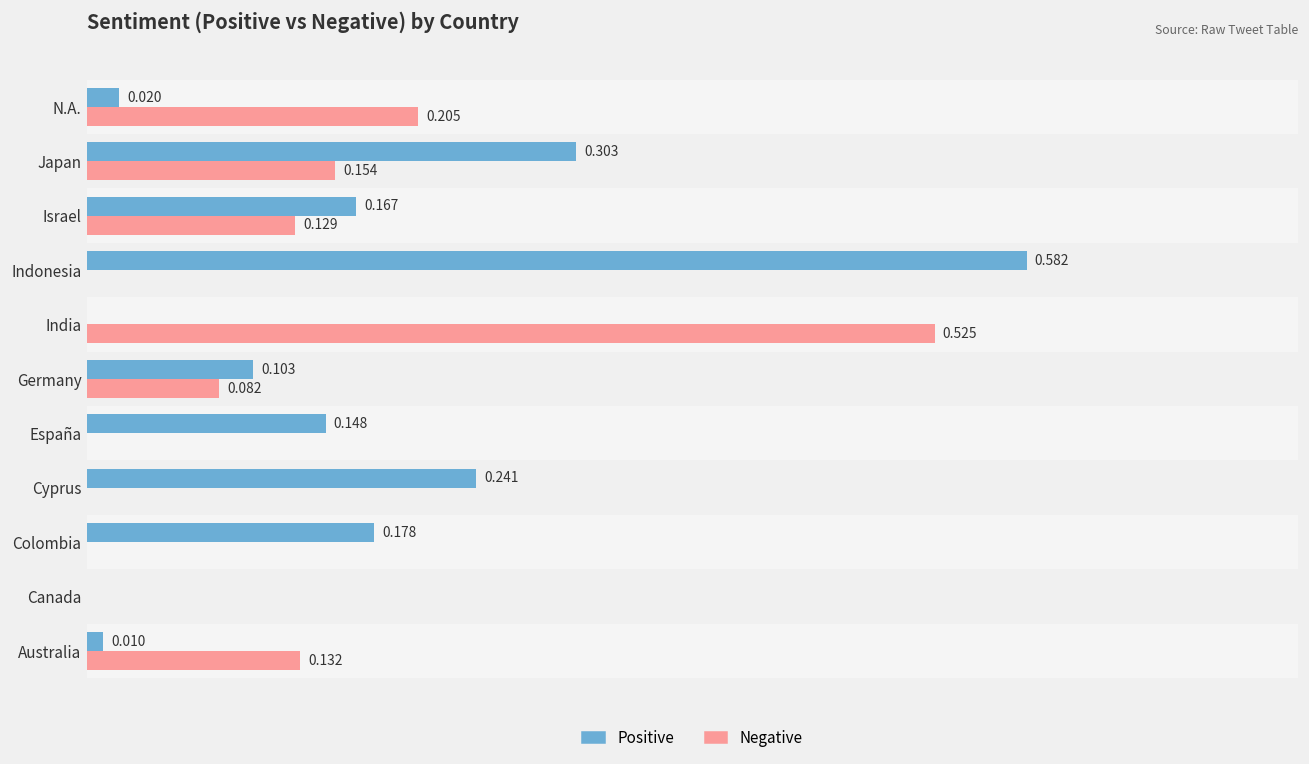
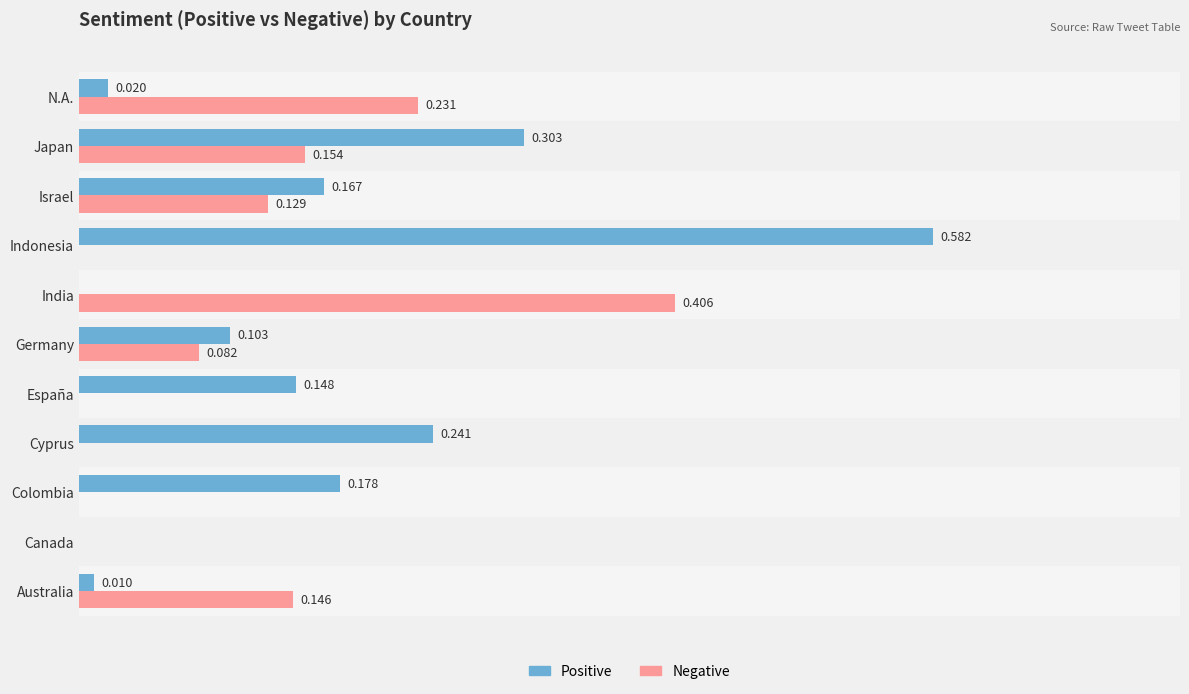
Negative, N.A.: 0.205 -> 0.231
Negative, India: 0.525 -> 0.406
Negative, Australia: 0.132 -> 0.146
